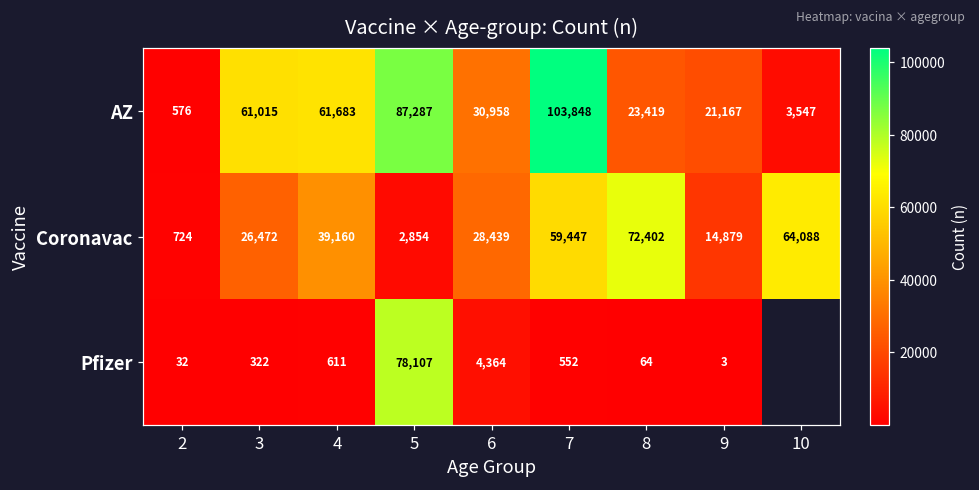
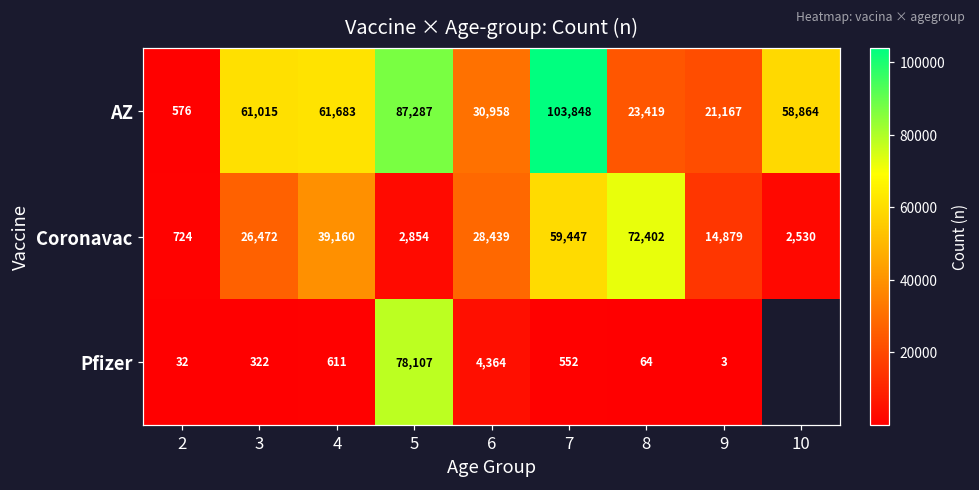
AZ, 10: 3,547 -> 58,864
Coronavac, 10: 64,088 -> 2,530
